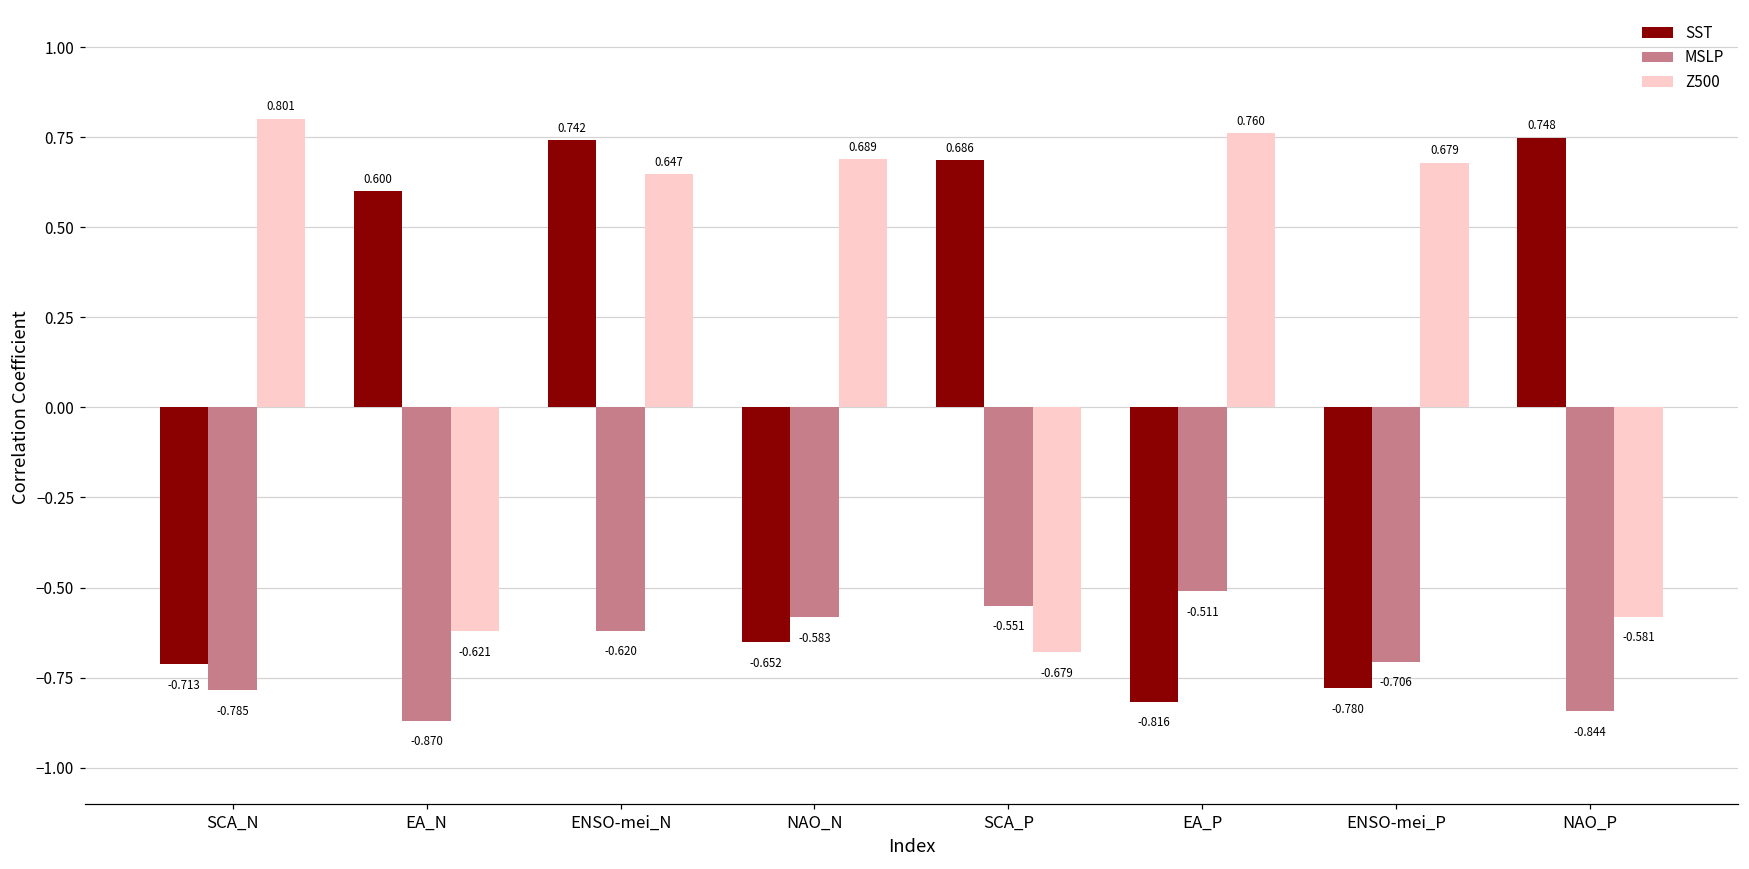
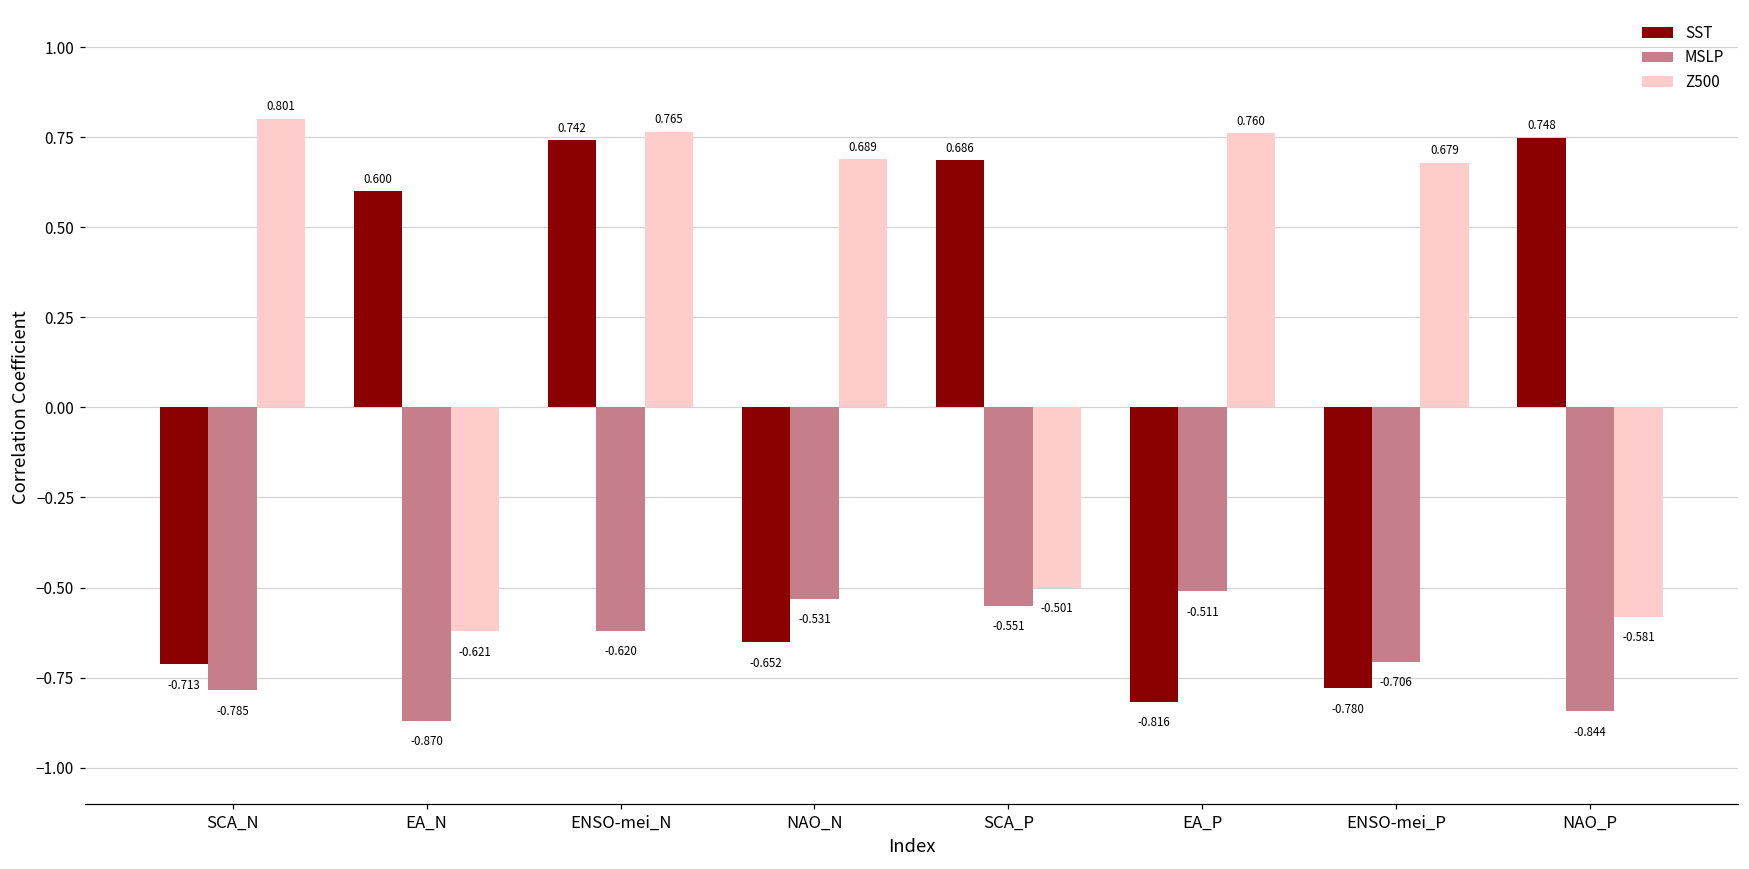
Z500, ENSO-mei_N: 0.647 -> 0.765
MSLP, NAO_N: -0.583 -> -0.531
Z500, SCA_P: -0.679 -> -0.501
